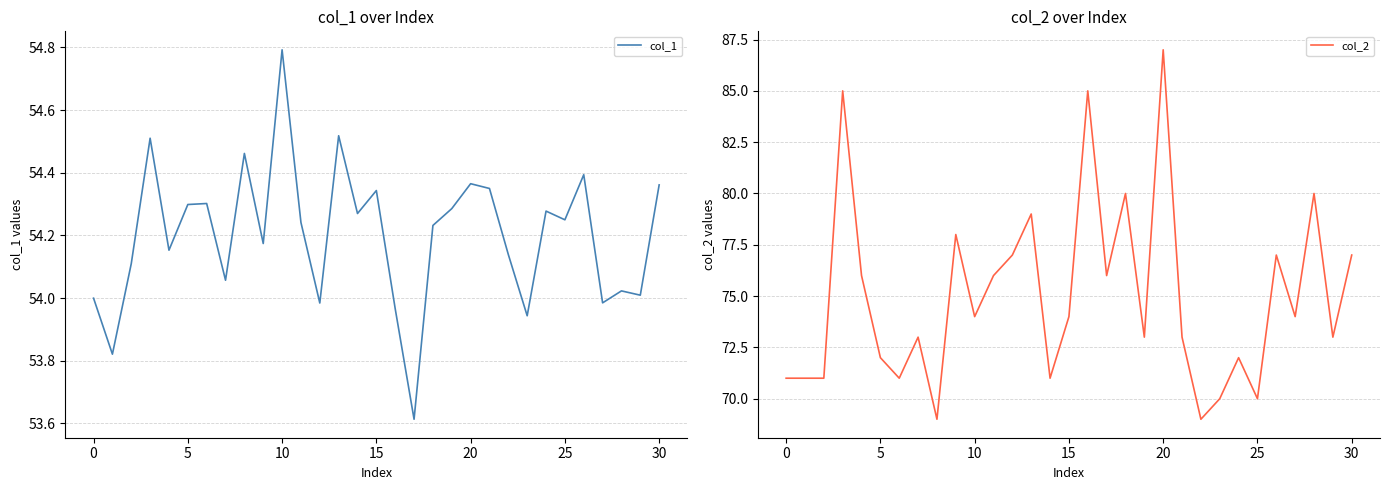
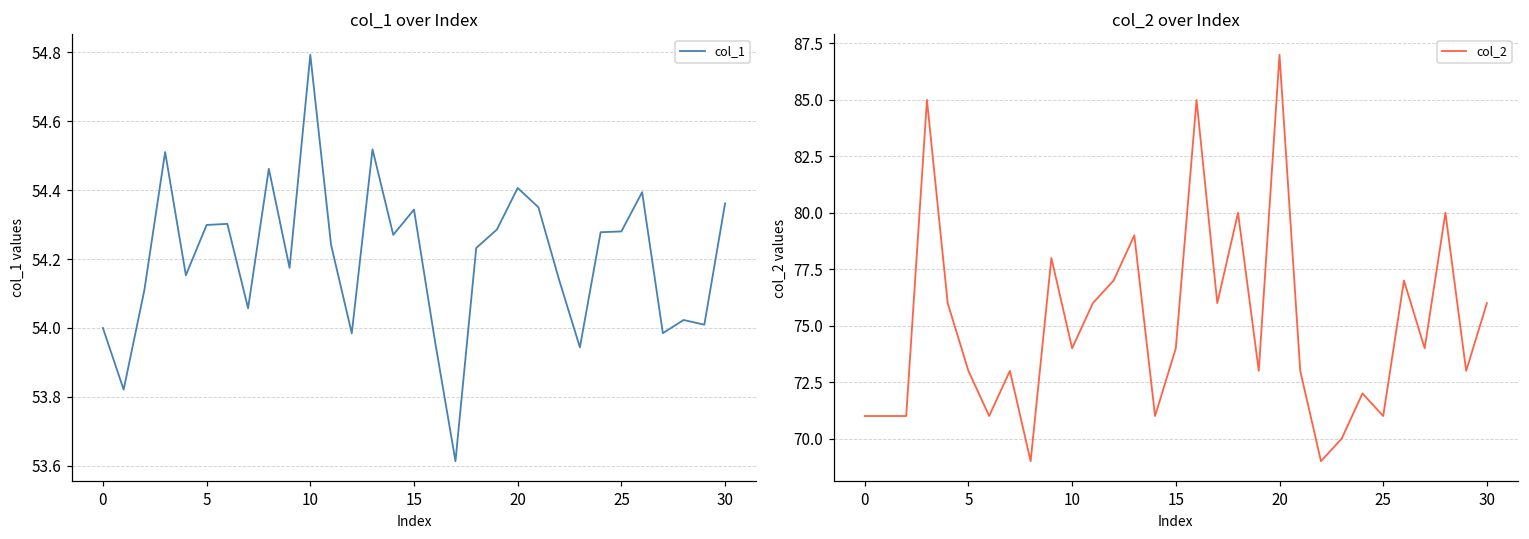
col_1 over Index, 20: 54.37 -> 54.41
col_1 over Index, 25: 54.25 -> 54.28
col_2 over Index, 5: 72 -> 73
col_2 over Index, 25: 70 -> 71
col_2 over Index, 30: 77 -> 76
